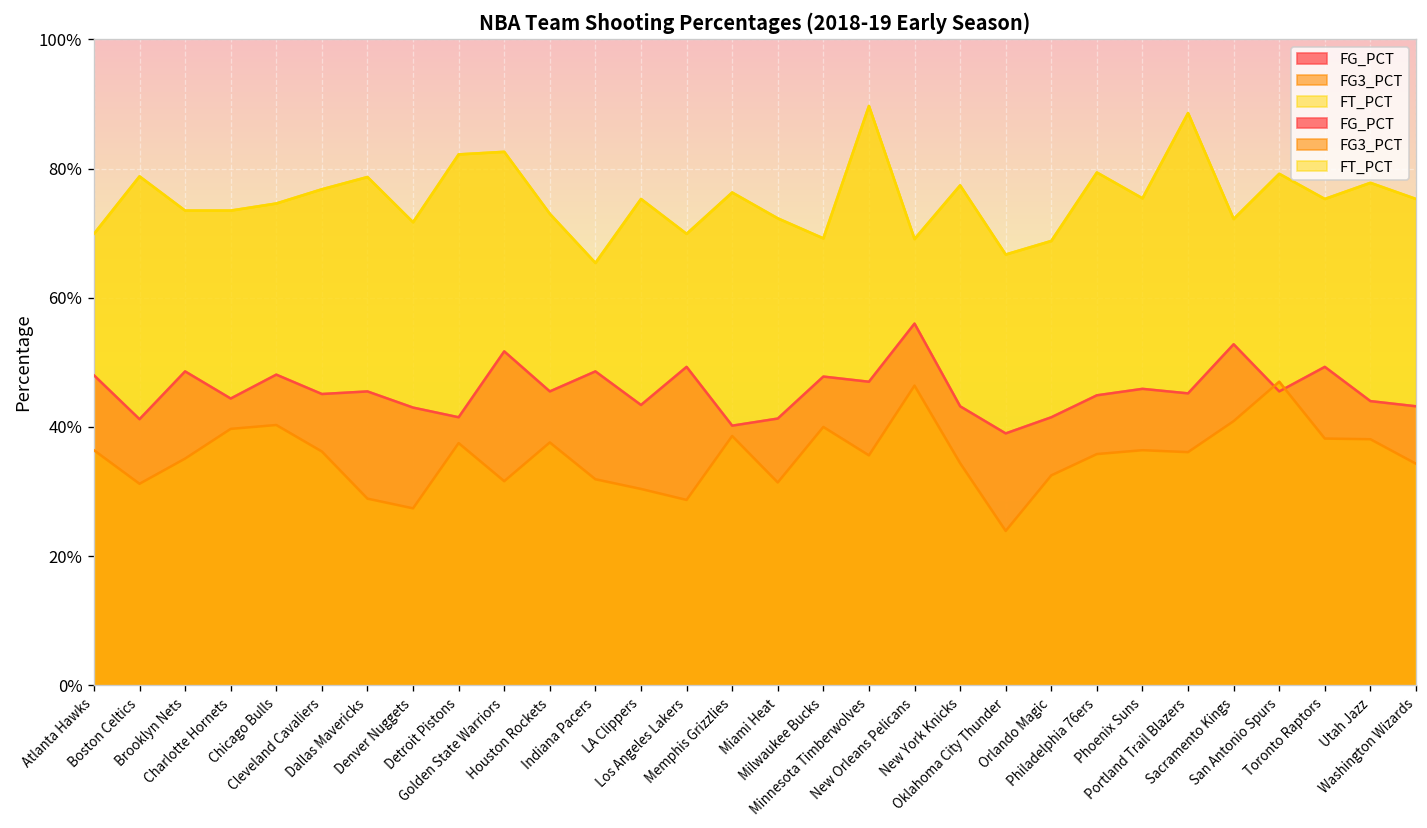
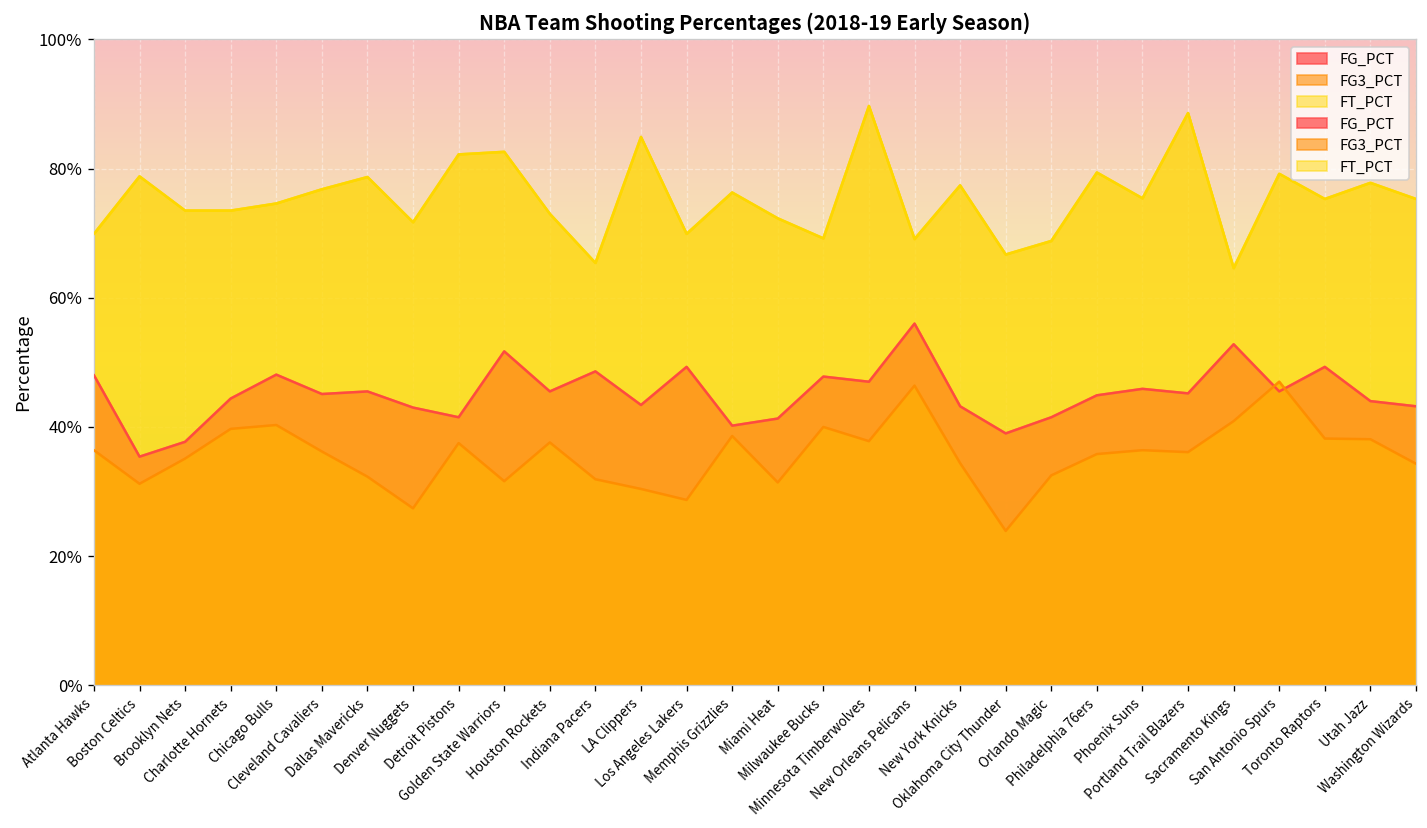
FG_PCT, Boston Celtics: 41% -> 35%
FG_PCT, Brooklyn Nets: 49% -> 38%
FG3_PCT, Dallas Mavericks: 29% -> 32%
FT_PCT, LA Clippers: 75% -> 85%
FG3_PCT, Minnesota Timberwolves: 36% -> 38%
FT_PCT, Sacramento Kings: 72% -> 65%
